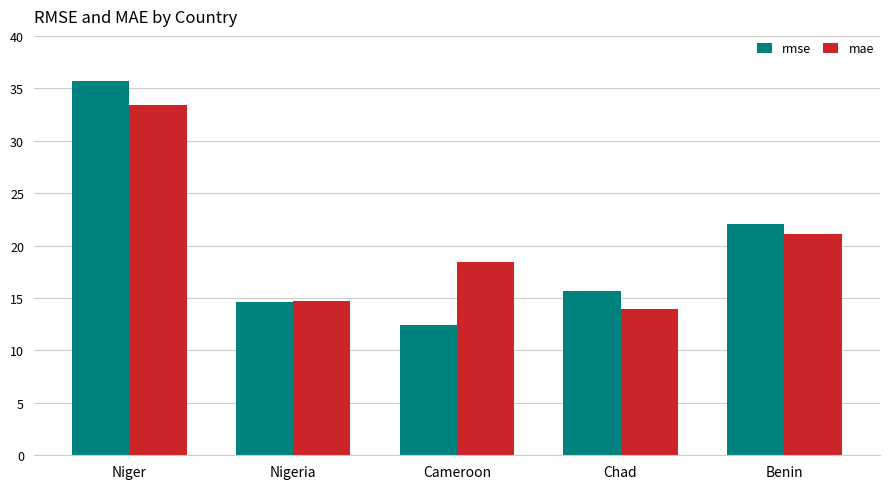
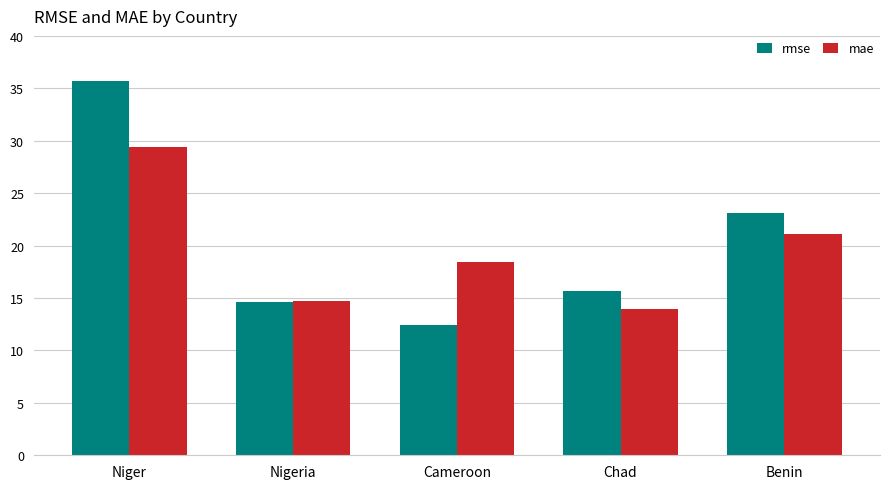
mae, Niger: 33.4 -> 29.4
rmse, Benin: 22.0 -> 23.1
